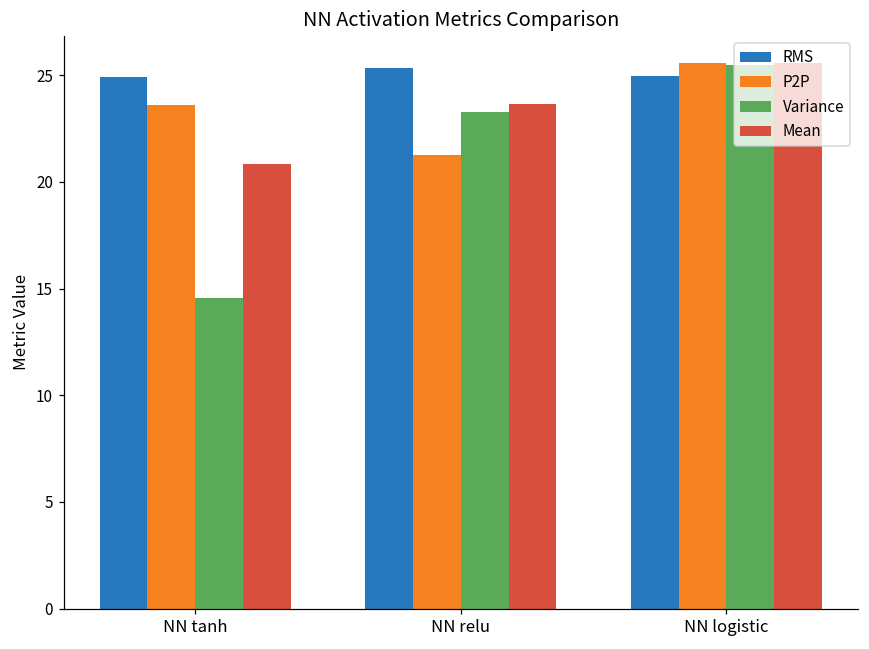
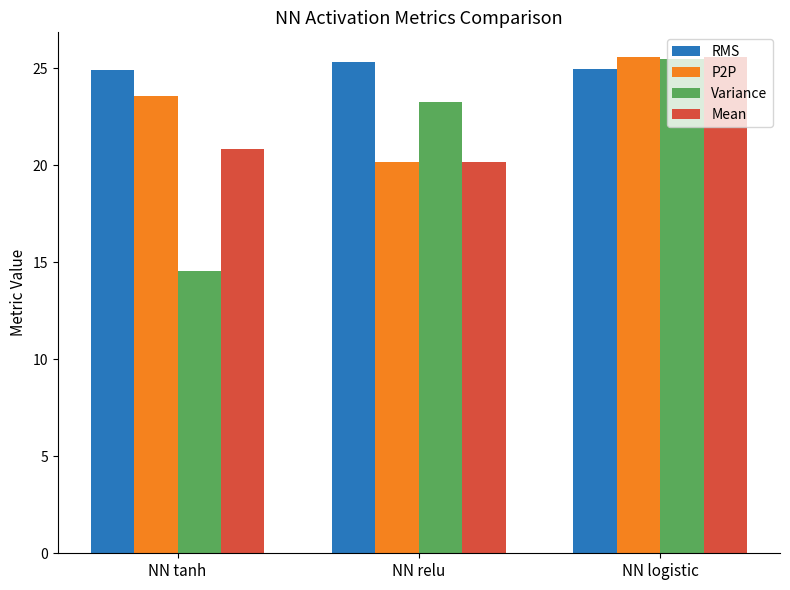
P2P, NN relu: 21.3 -> 20.2
Mean, NN relu: 23.6 -> 20.2
